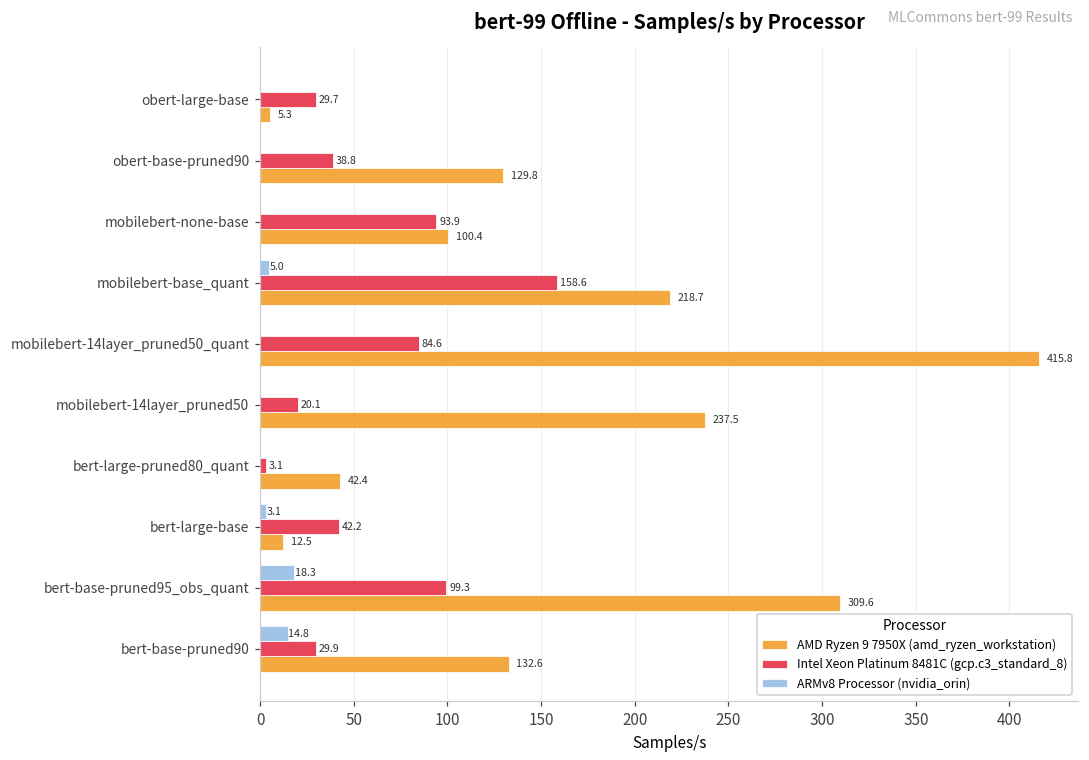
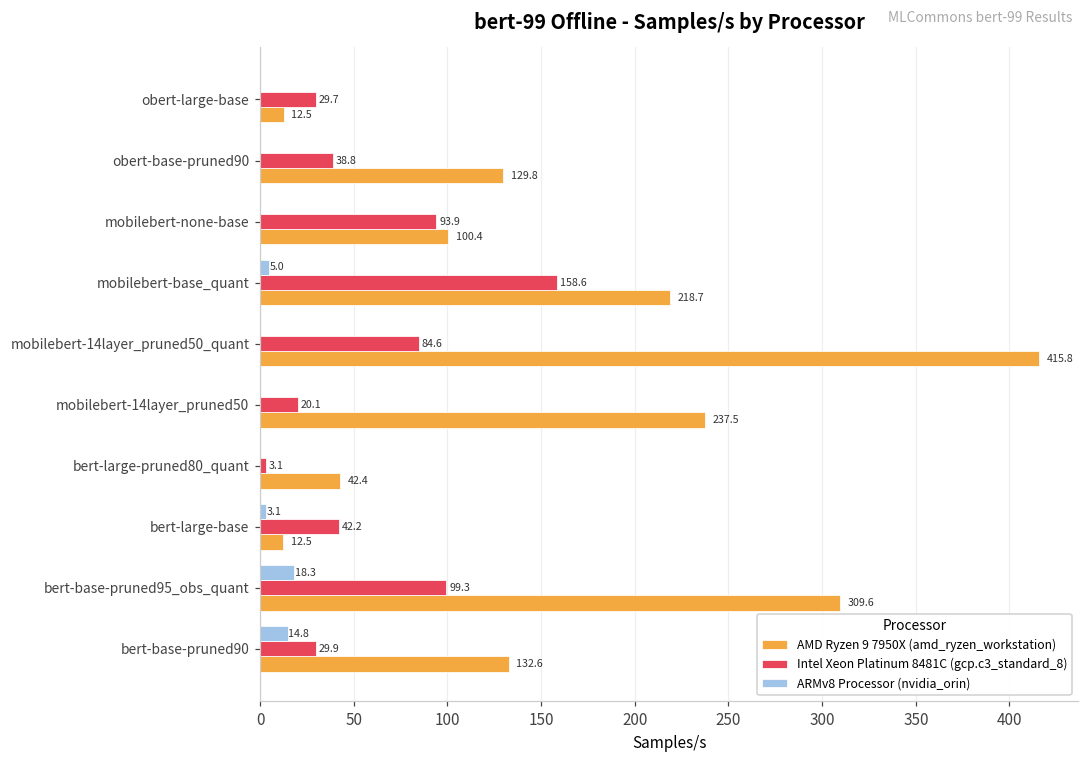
AMD Ryzen 9 7950X (amd_ryzen_workstation), obert-large-base: 5.3 -> 12.5
